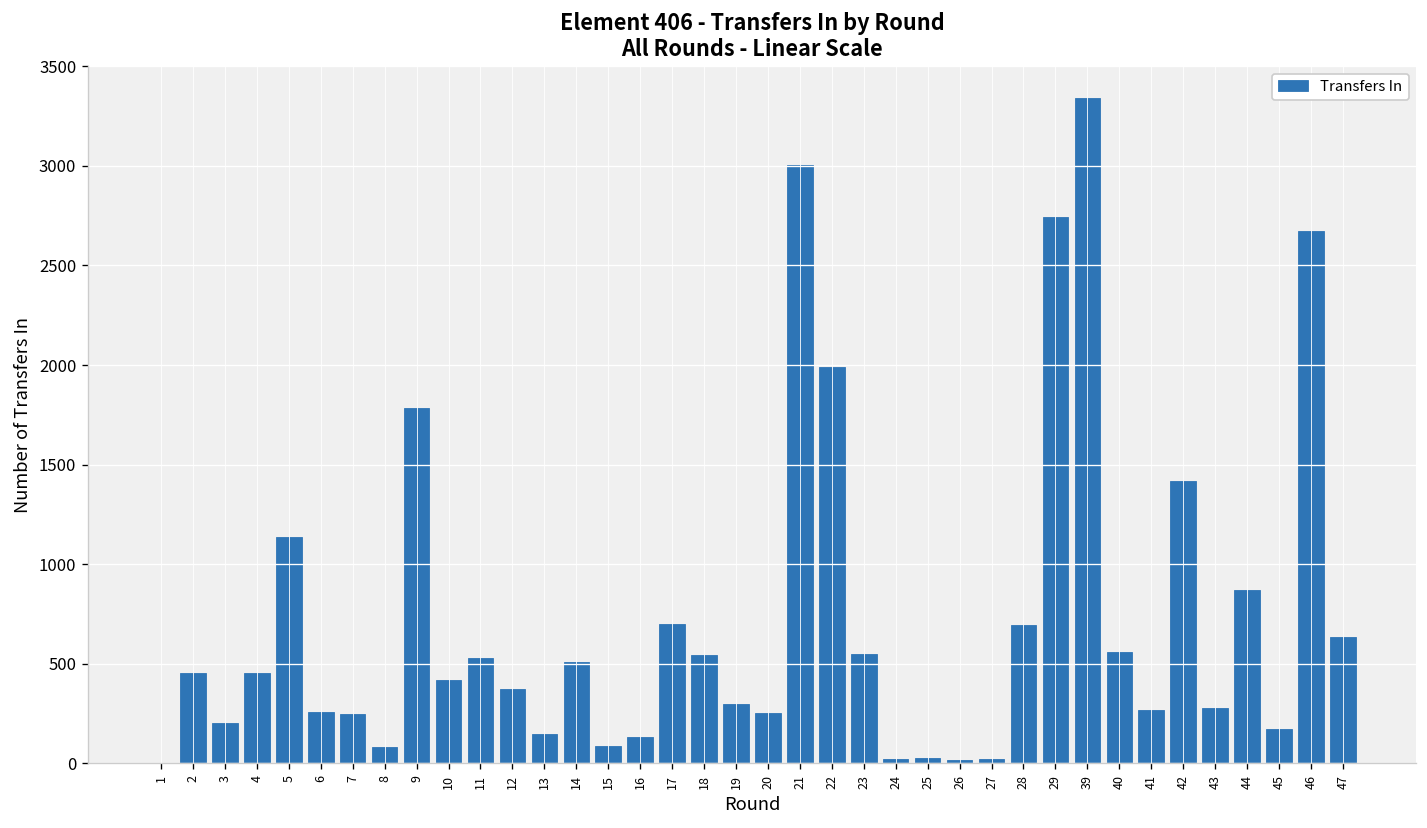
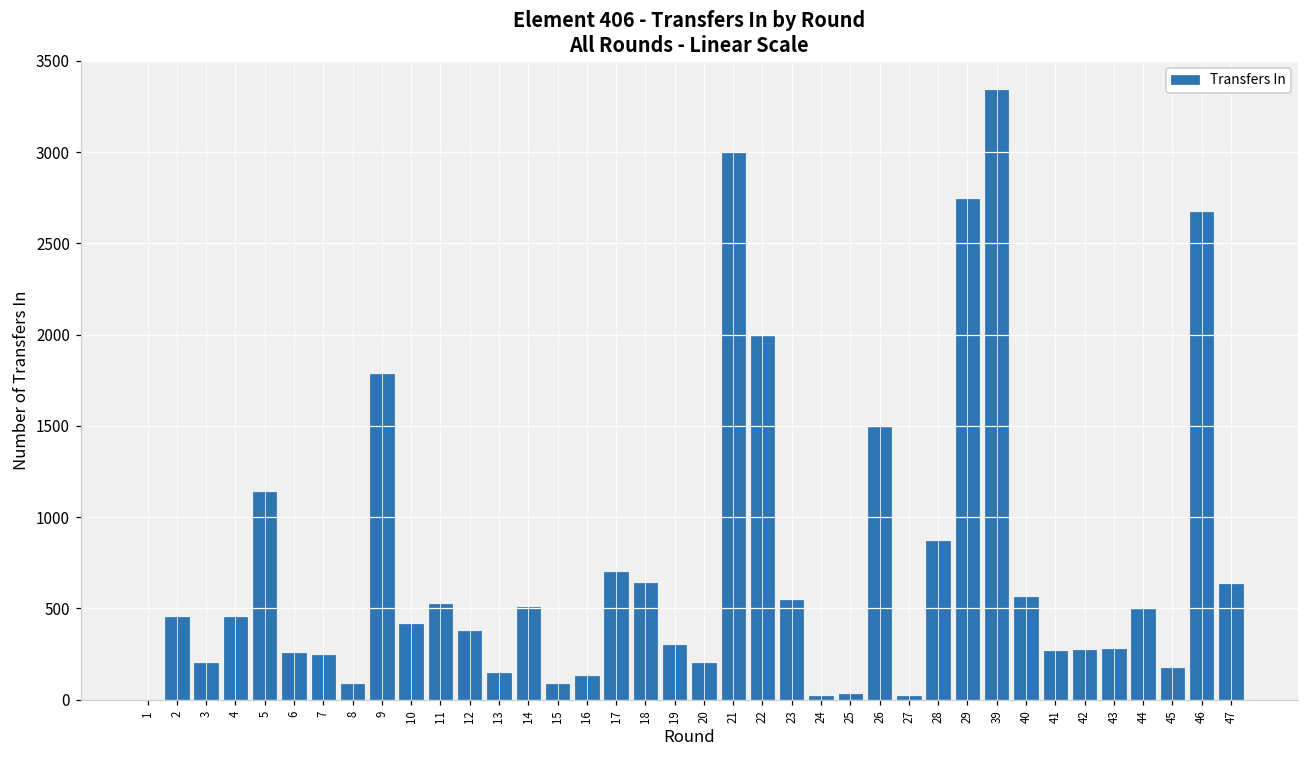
18: 540 -> 640
20: 250 -> 200
26: 10 -> 1500
28: 700 -> 870
42: 1420 -> 270
44: 870 -> 500
